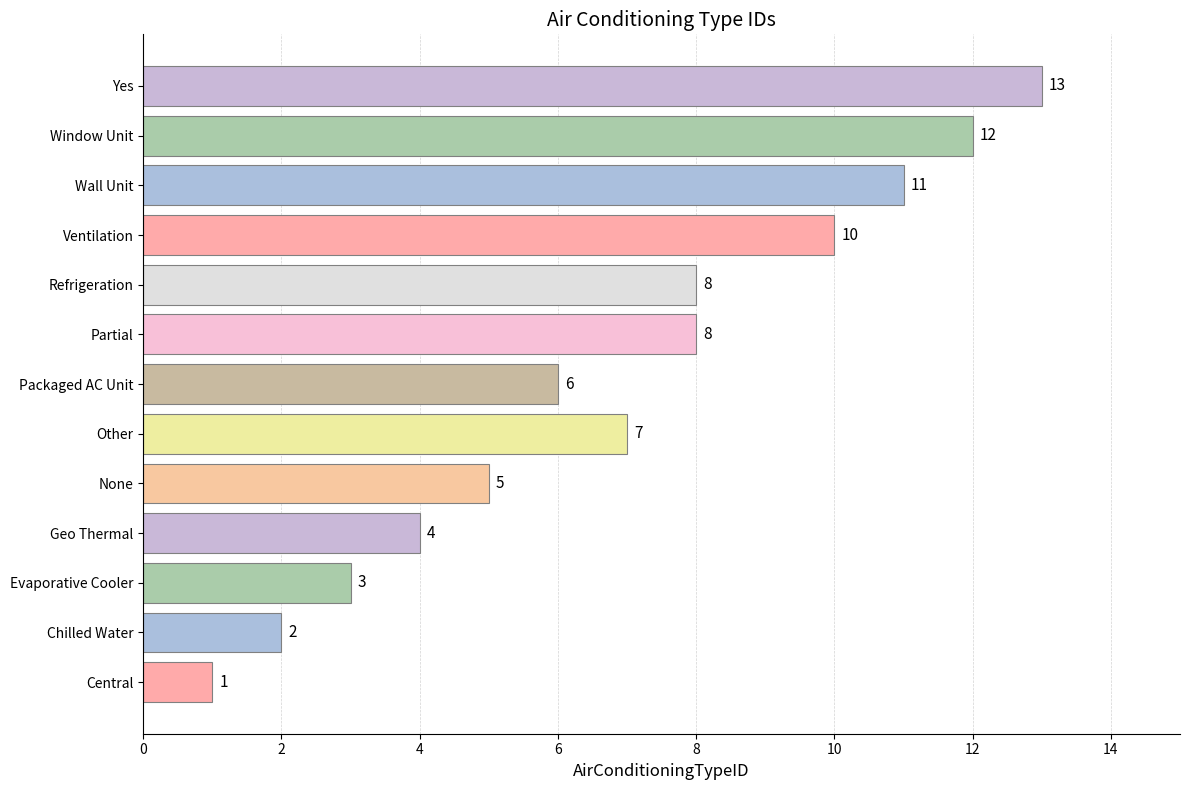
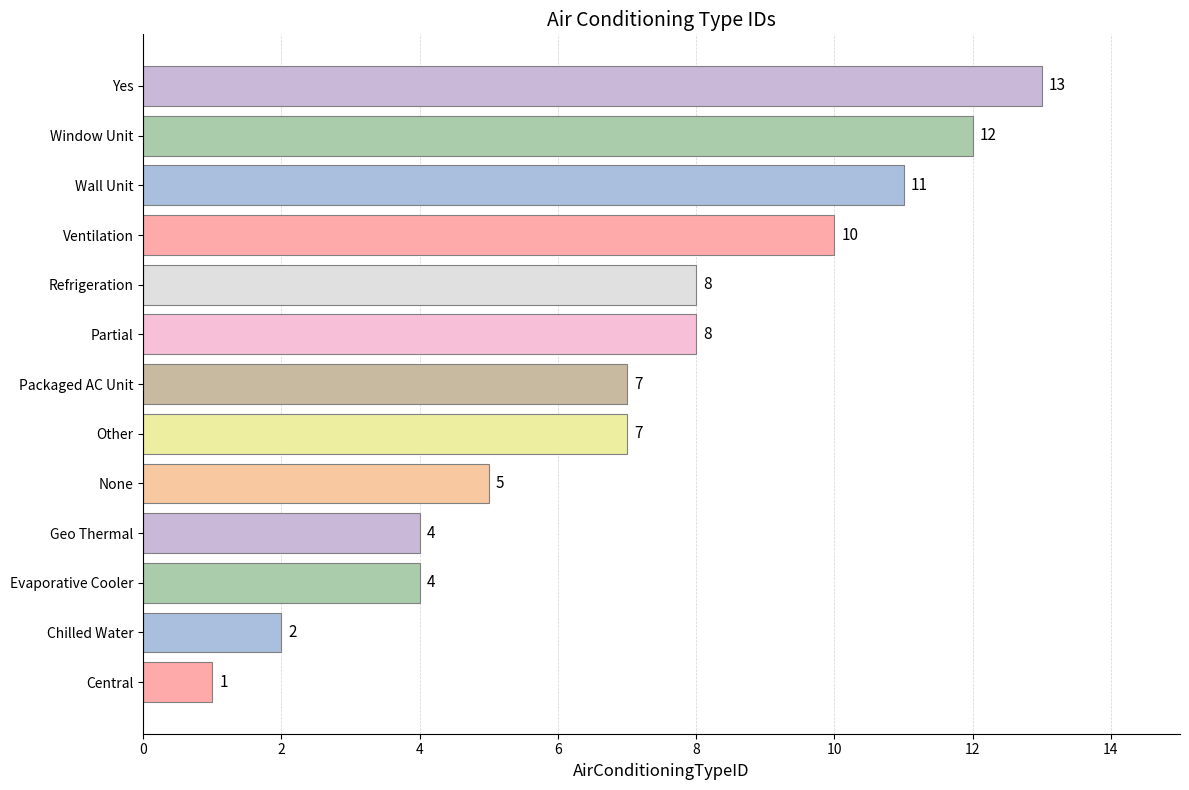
Packaged AC Unit: 6 -> 7
Evaporative Cooler: 3 -> 4
